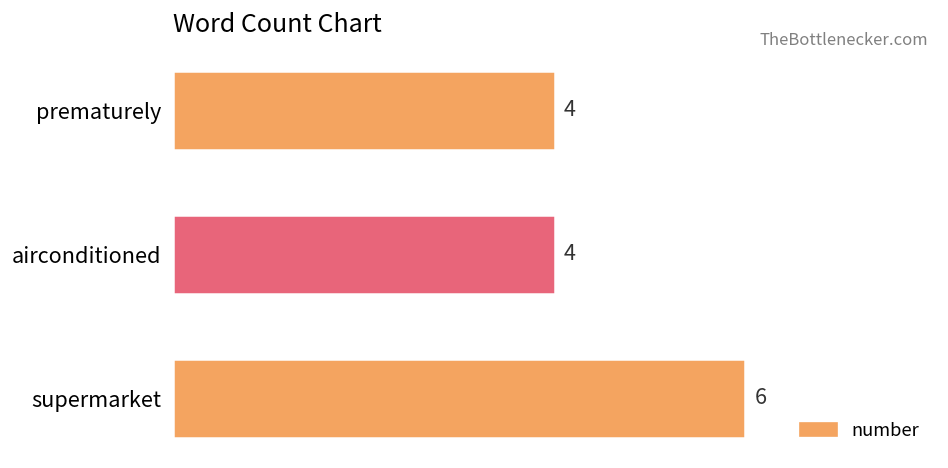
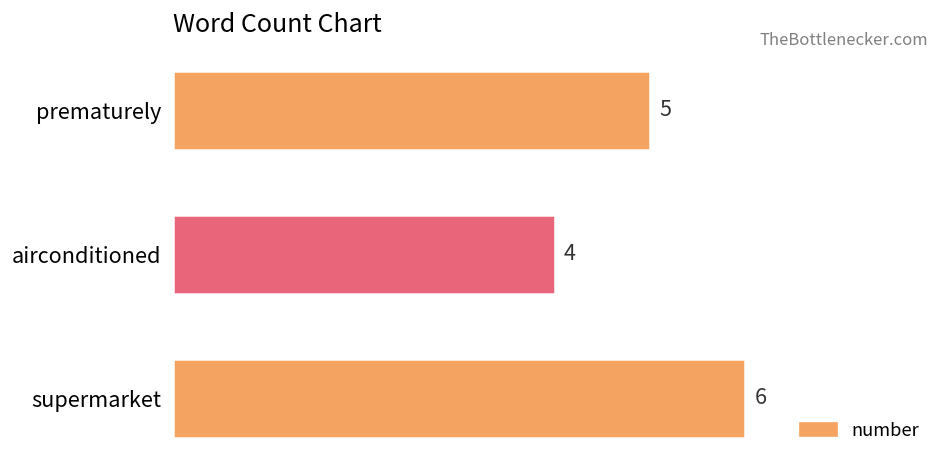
prematurely: 4 -> 5
